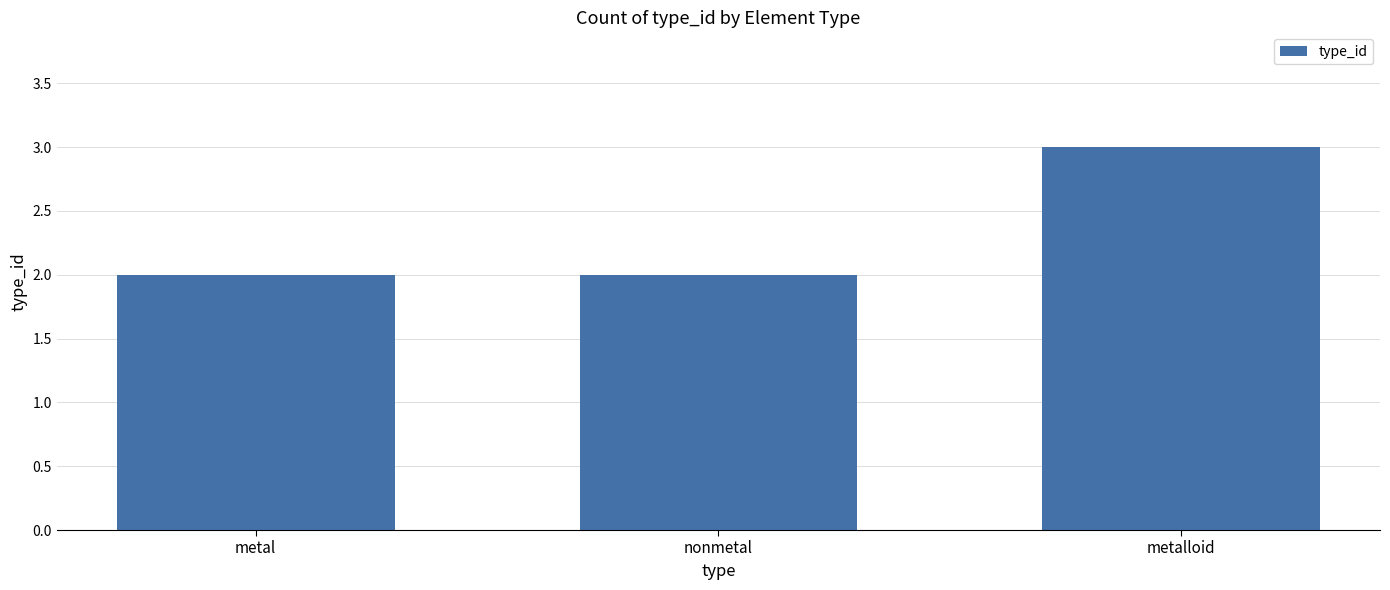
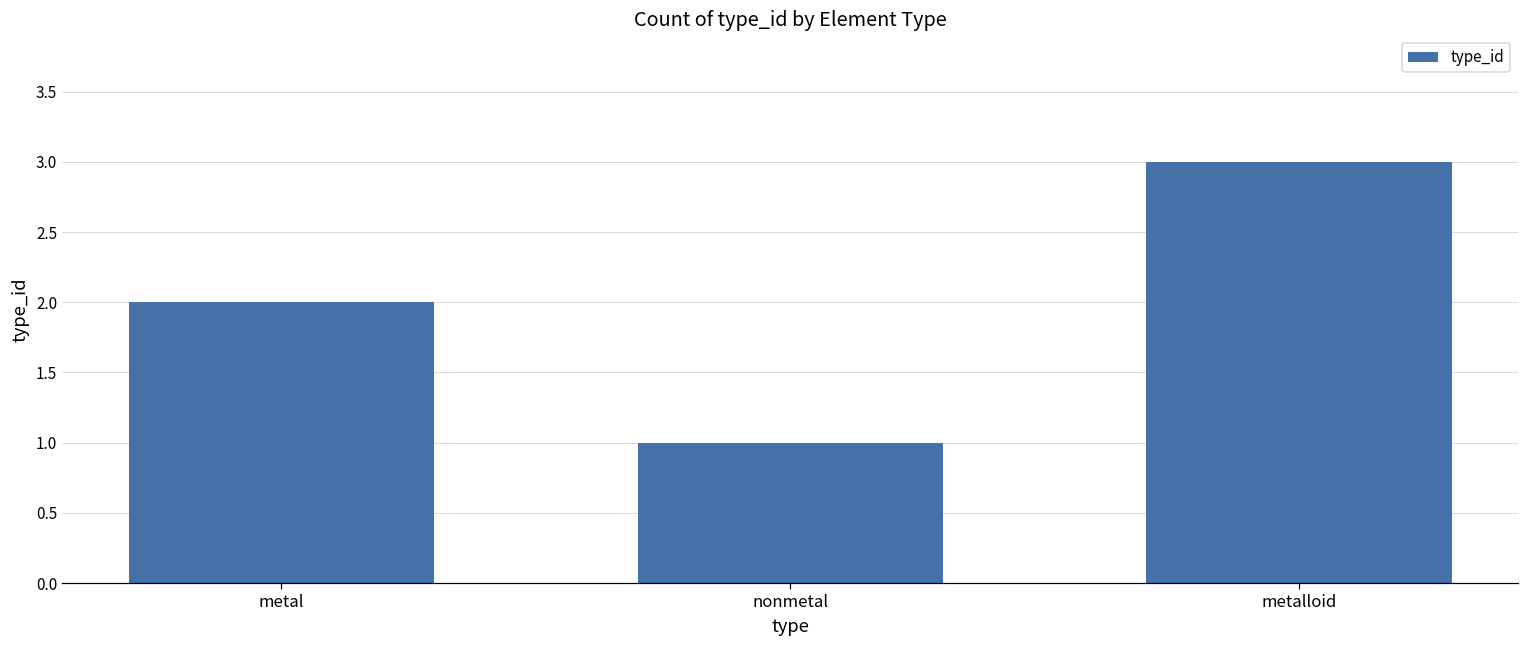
nonmetal: 2 -> 1
